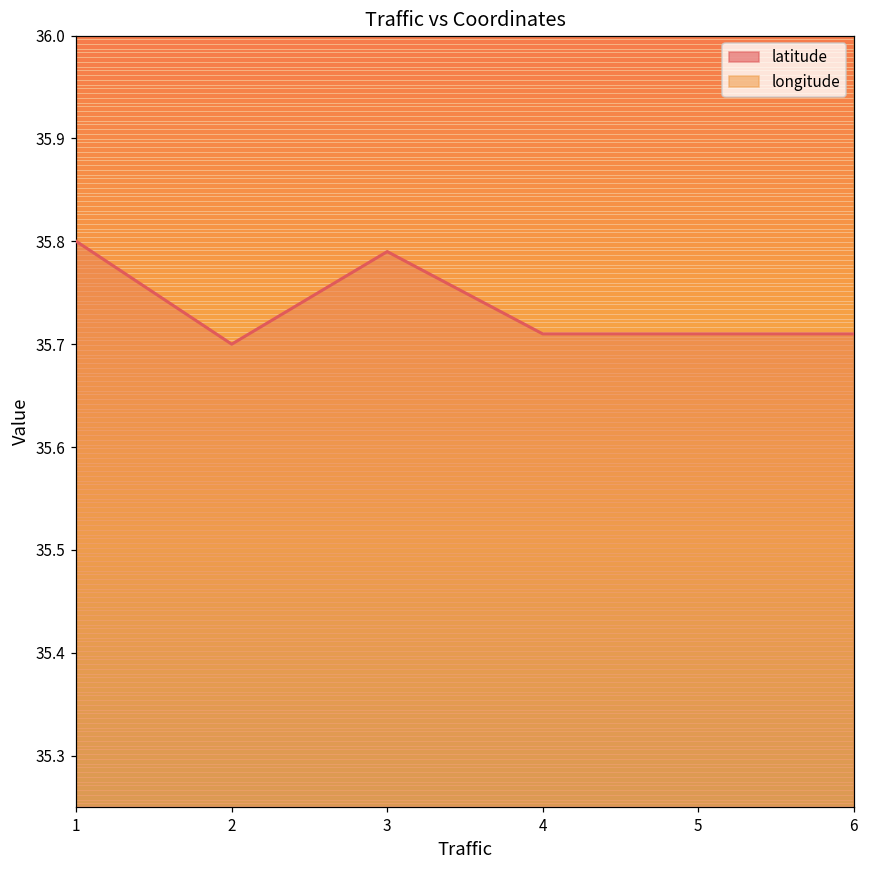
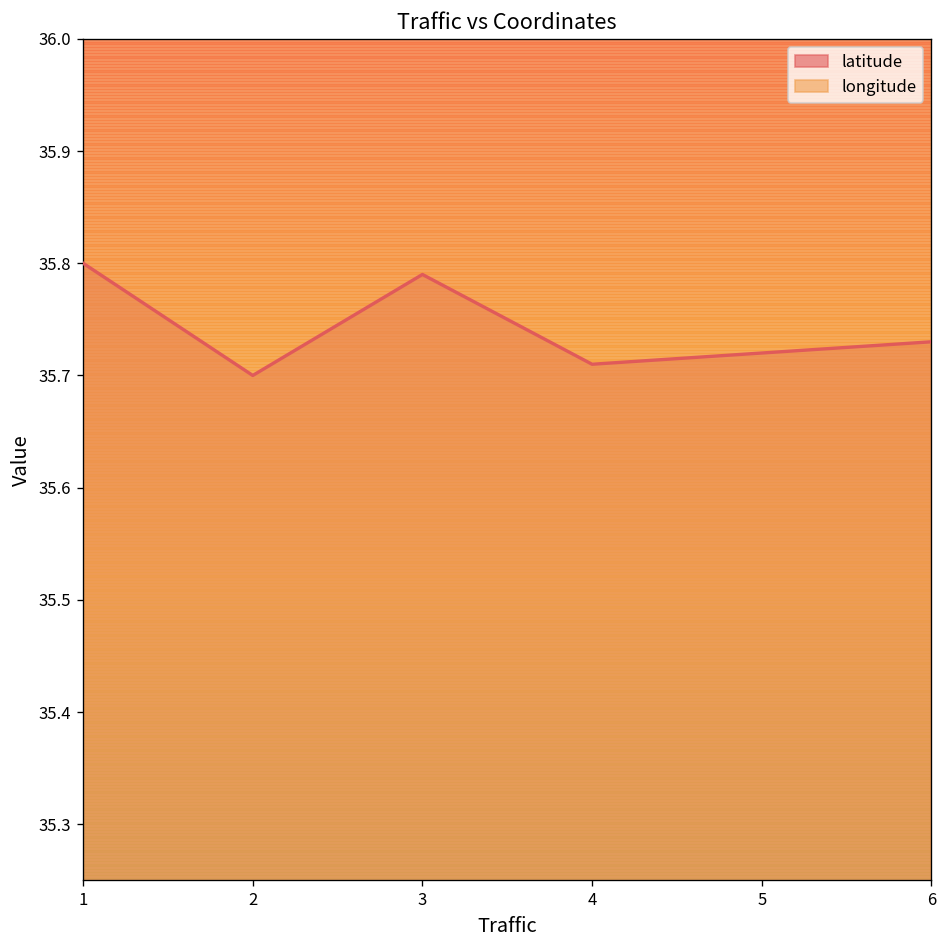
latitude, 6: 35.71 -> 35.73
